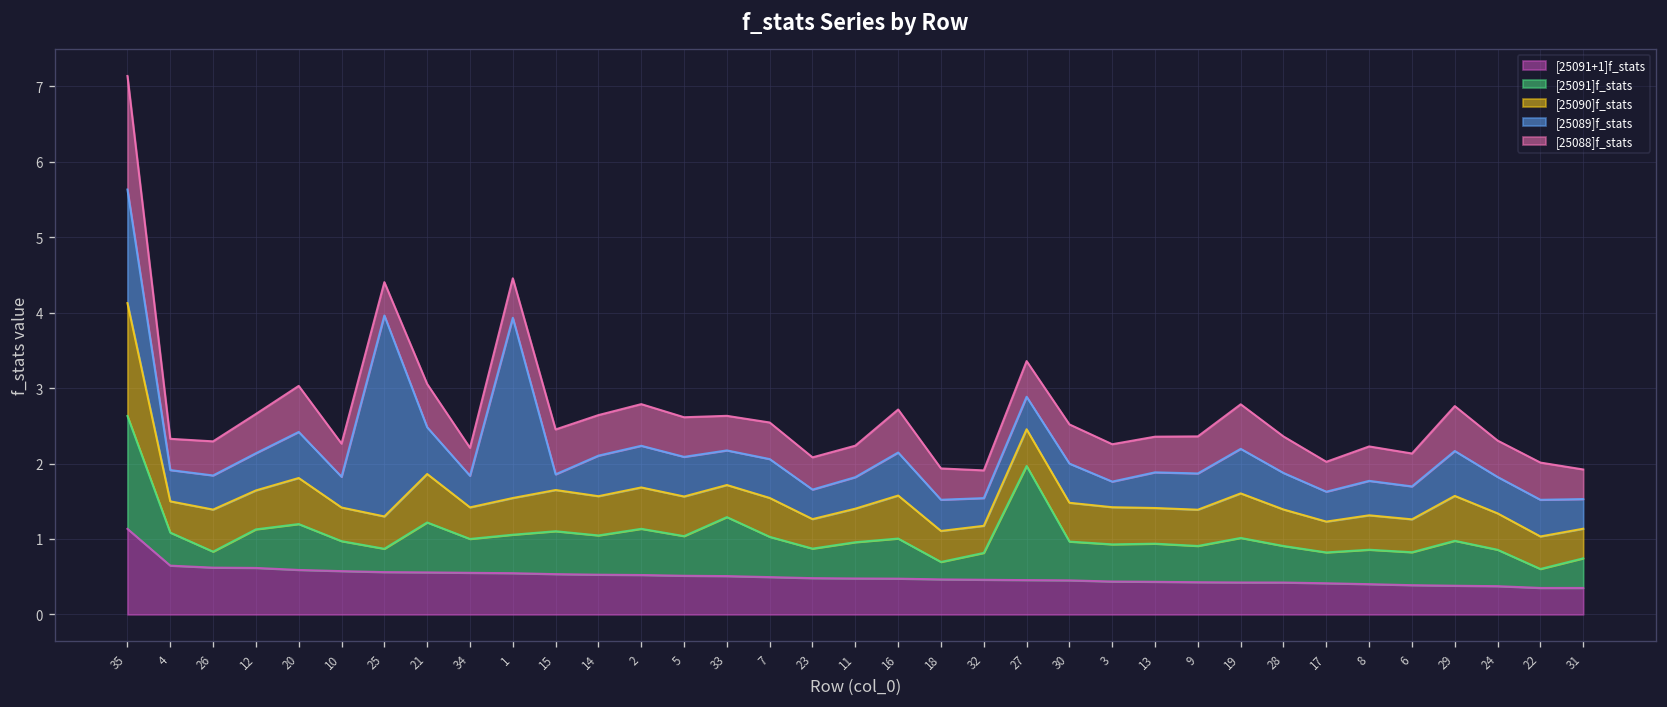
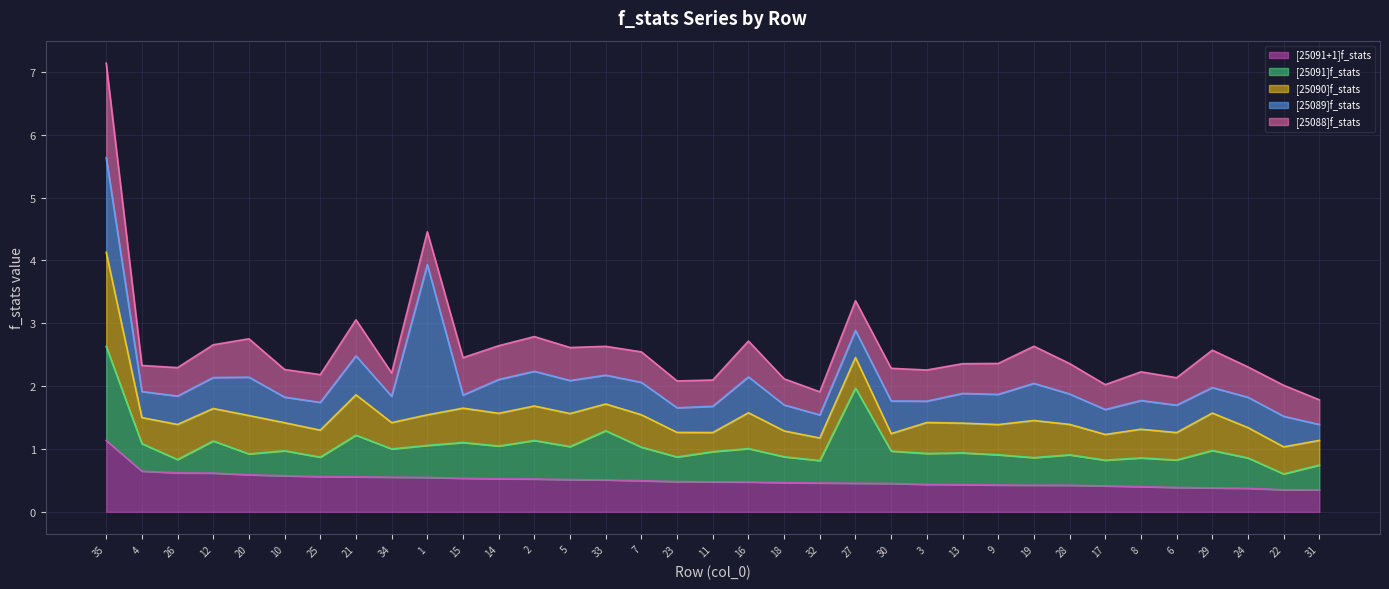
[25091]f_stats, 20: 0.6 -> 0.3
[25089]f_stats, 25: 2.7 -> 0.4
[25090]f_stats, 11: 0.4 -> 0.3
[25091]f_stats, 18: 0.2 -> 0.4
[25090]f_stats, 30: 0.5 -> 0.3
[25091]f_stats, 19: 0.6 -> 0.4
[25089]f_stats, 29: 0.6 -> 0.4
[25089]f_stats, 31: 0.4 -> 0.3
